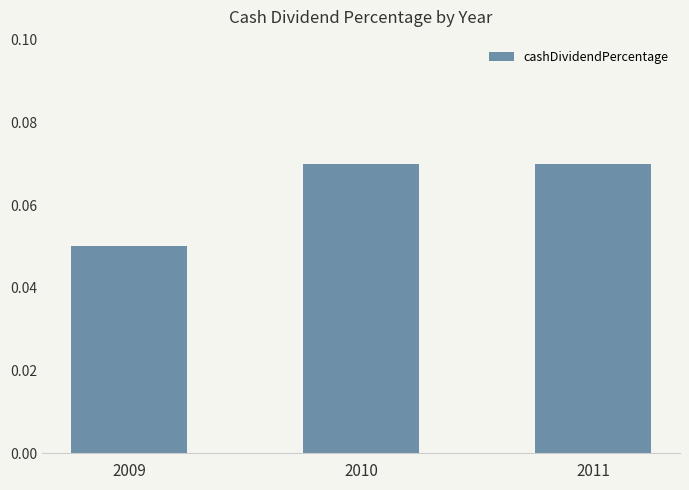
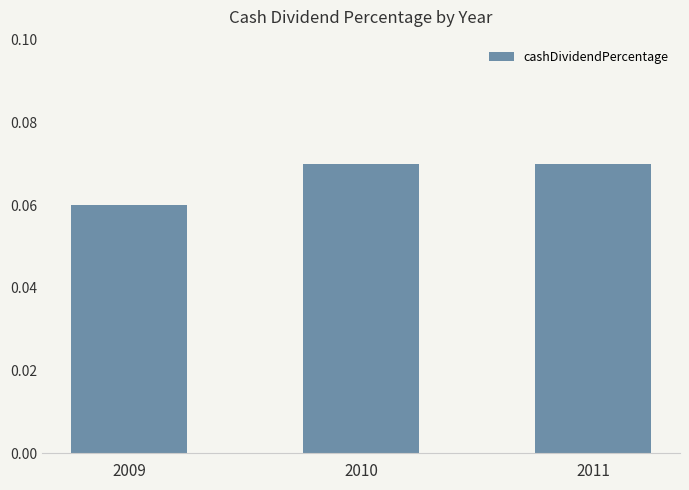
2009: 0.05 -> 0.06
